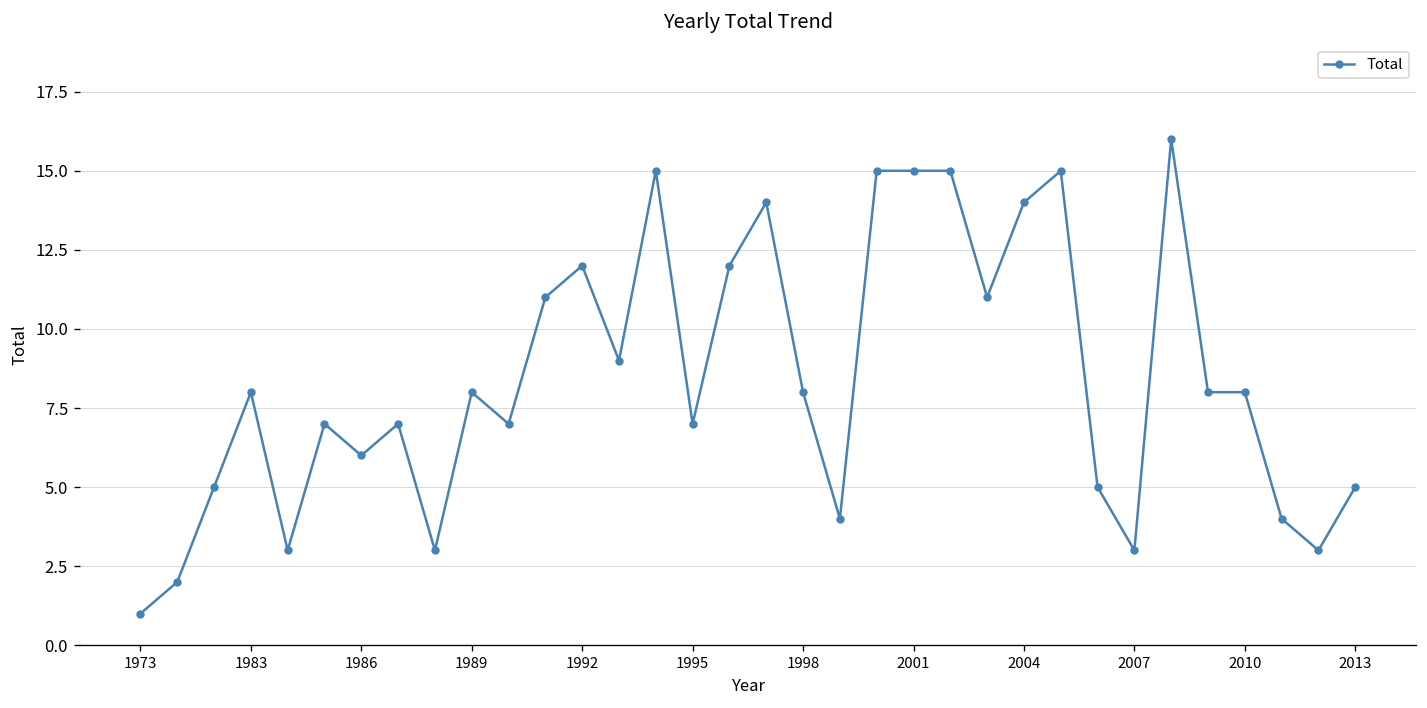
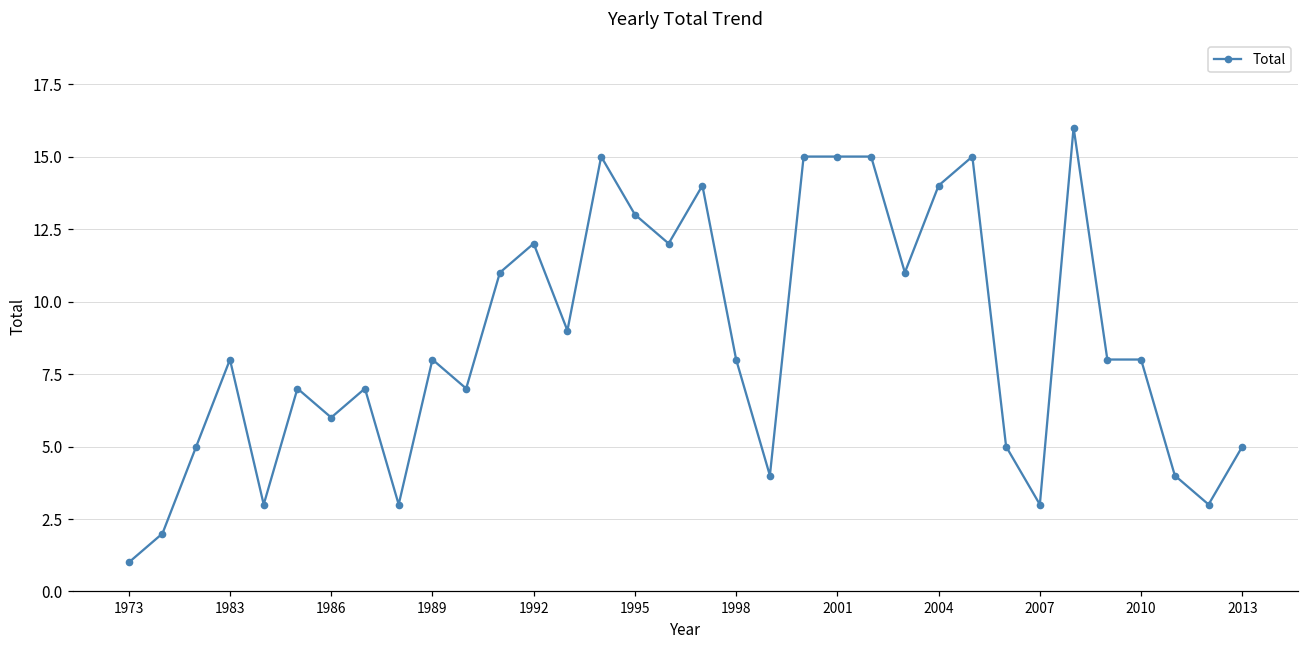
1995: 7 -> 13
